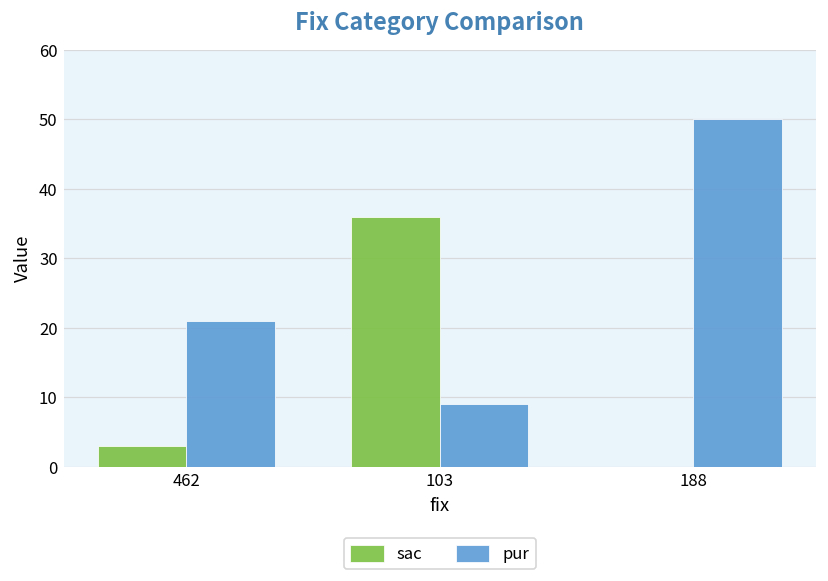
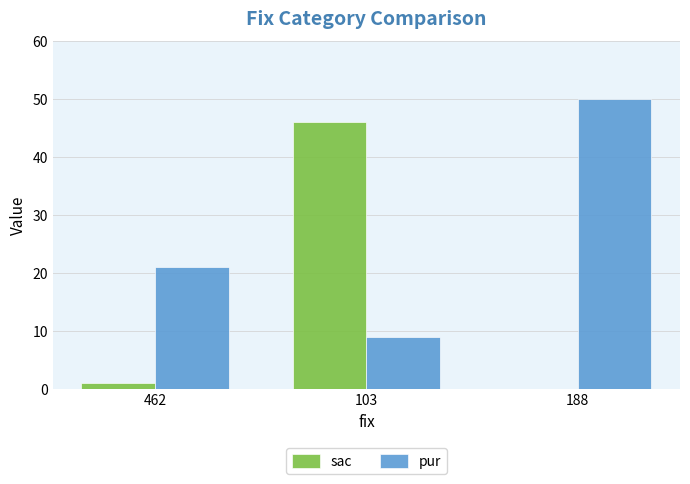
sac, 462: 3 -> 1
sac, 103: 36 -> 46
